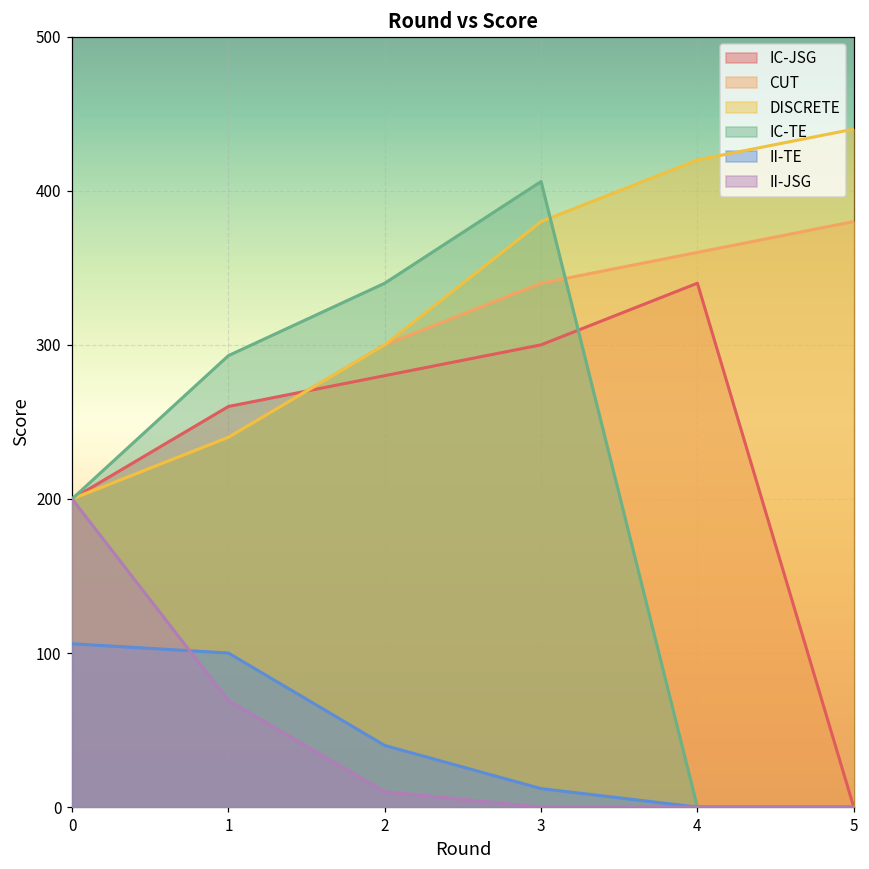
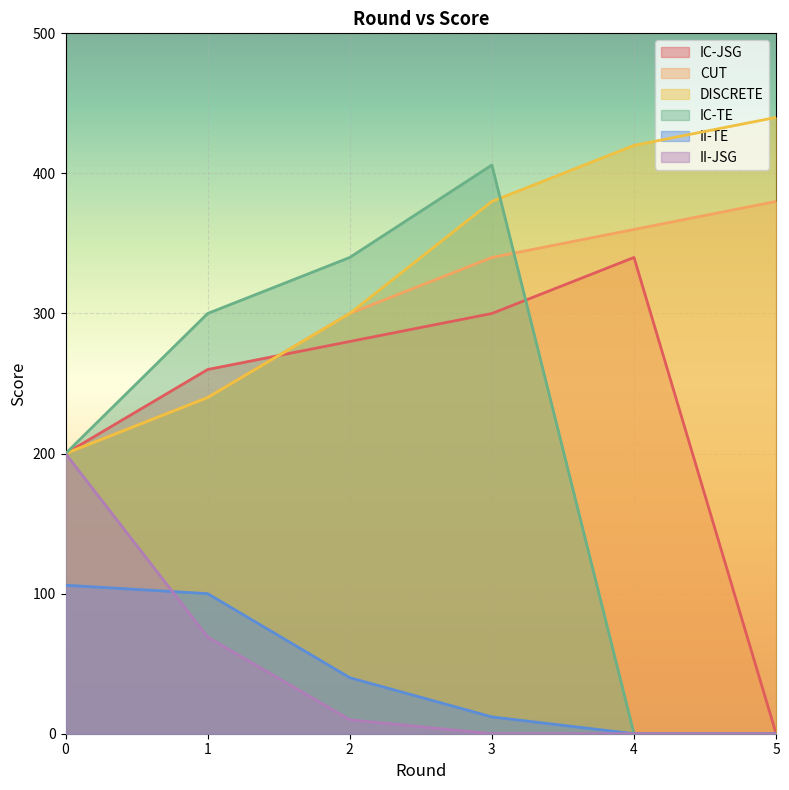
IC-TE, 1: 293 -> 300
